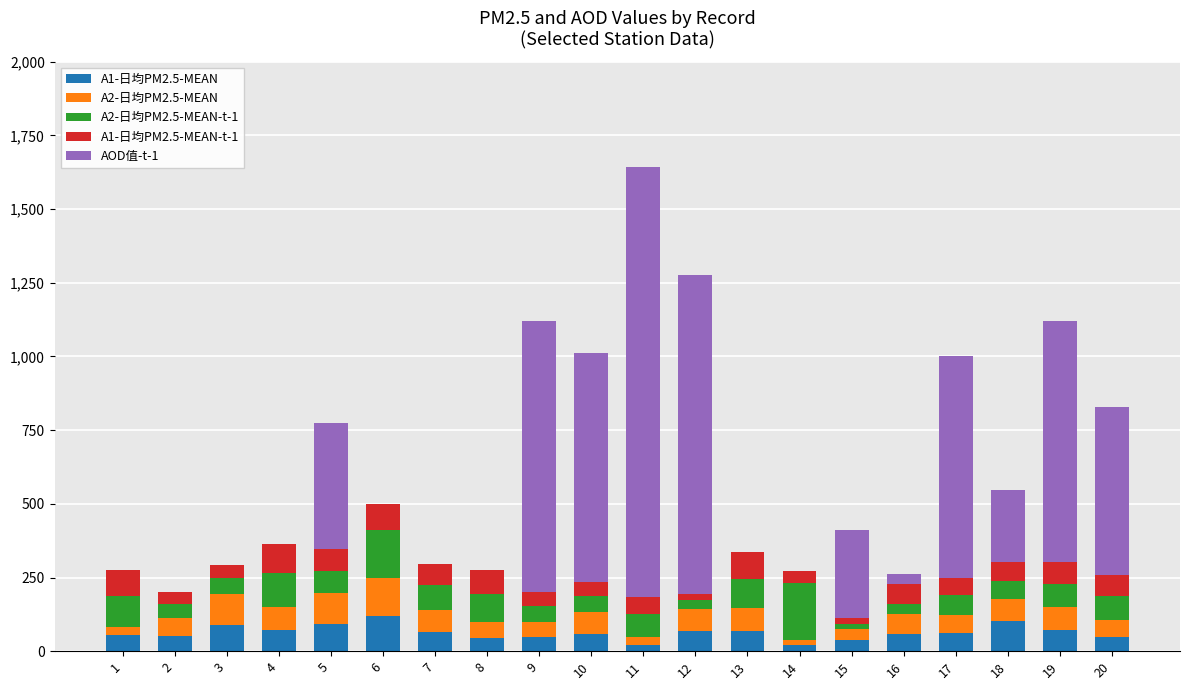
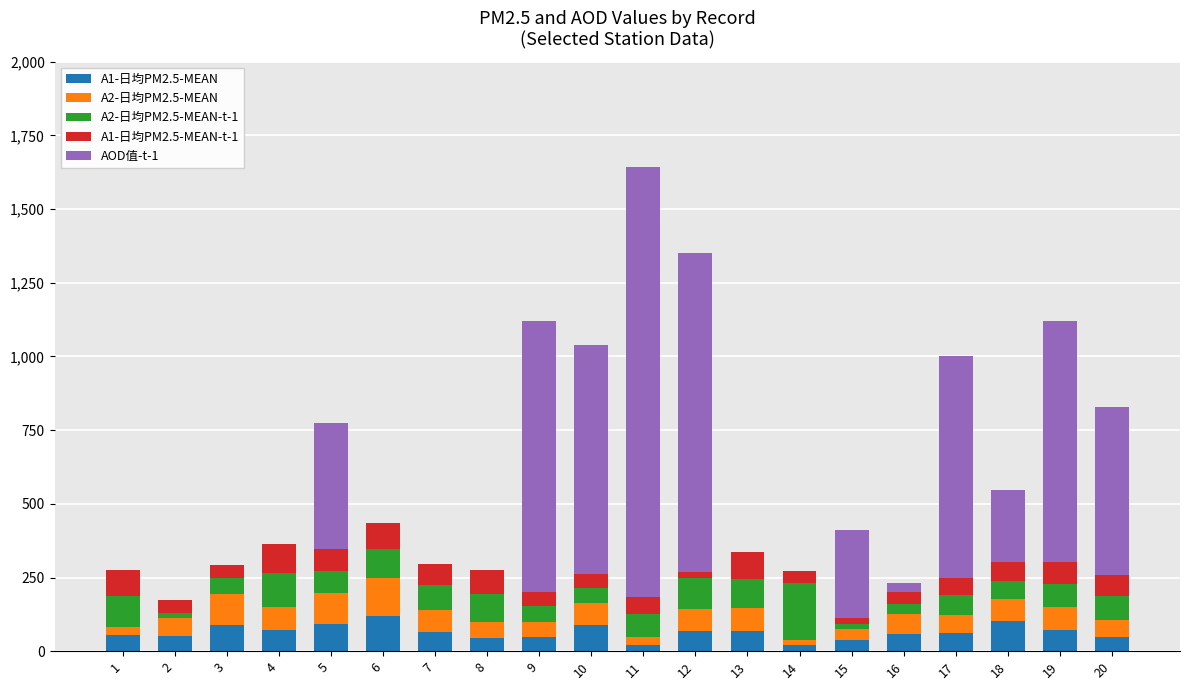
A2-日均PM2.5-MEAN-t-1, 2: 50 -> 20
A2-日均PM2.5-MEAN-t-1, 6: 160 -> 100
A1-日均PM2.5-MEAN, 10: 60 -> 90
A2-日均PM2.5-MEAN-t-1, 12: 30 -> 100
A1-日均PM2.5-MEAN-t-1, 16: 70 -> 40
